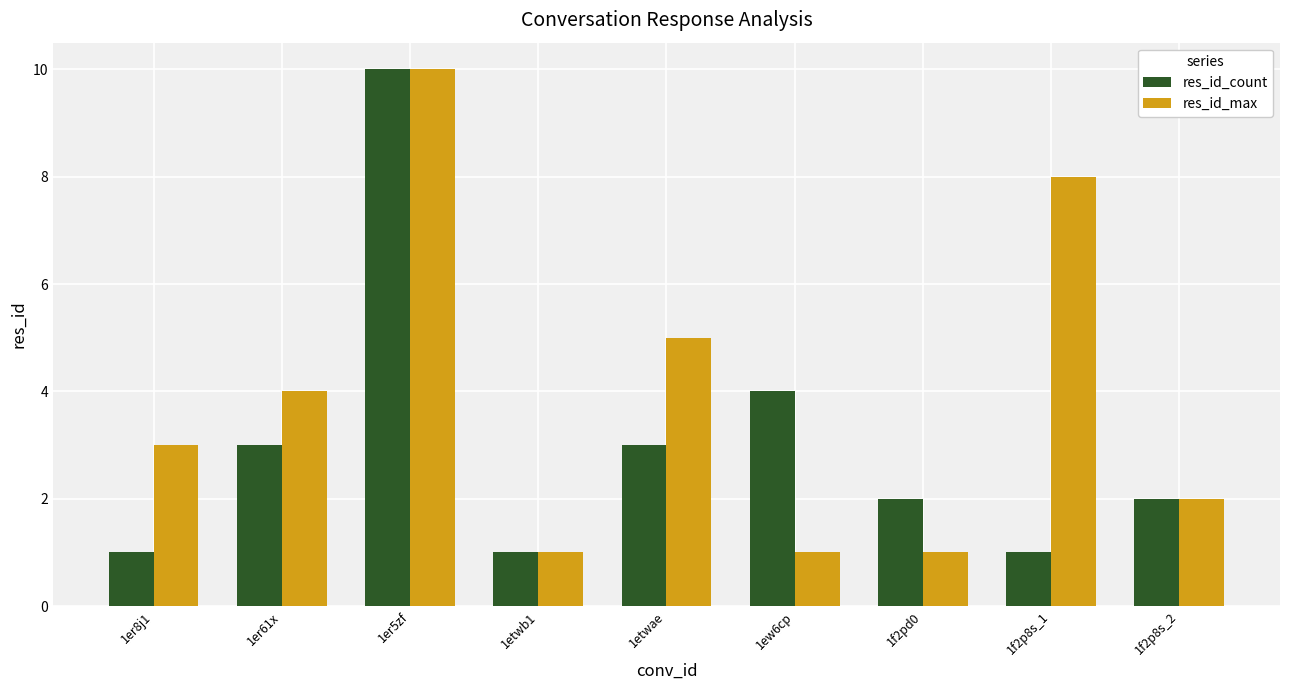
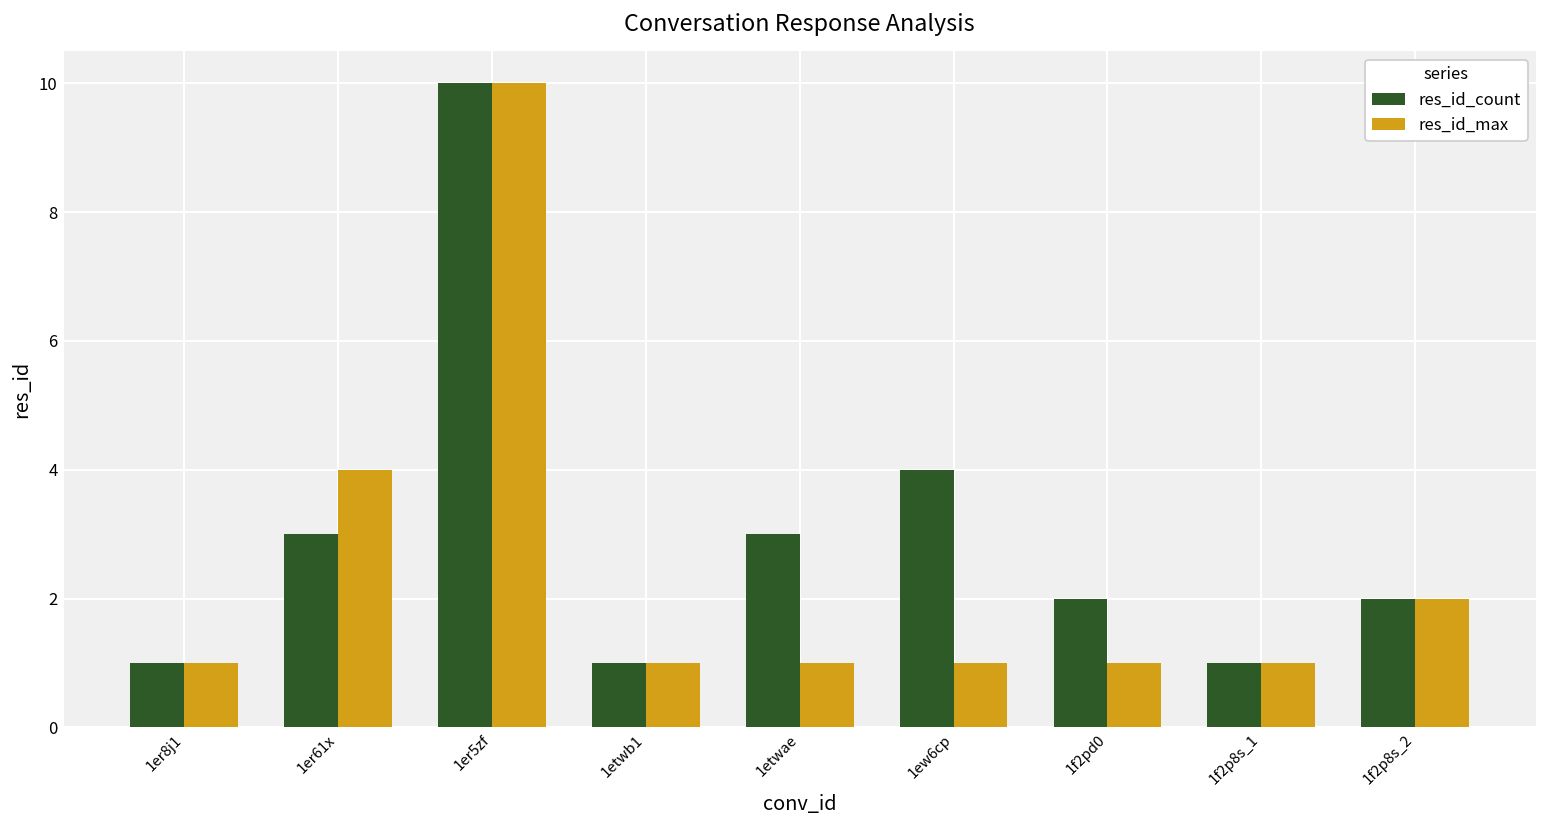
res_id_max, 1er8j1: 3 -> 1
res_id_max, 1etwae: 5 -> 1
res_id_max, 1f2p8s_1: 8 -> 1
